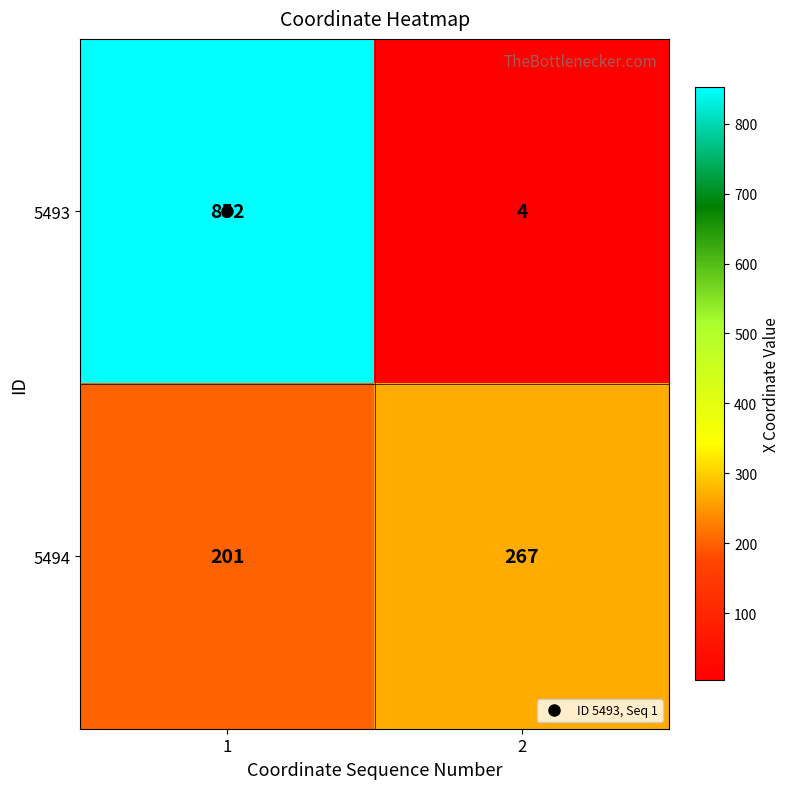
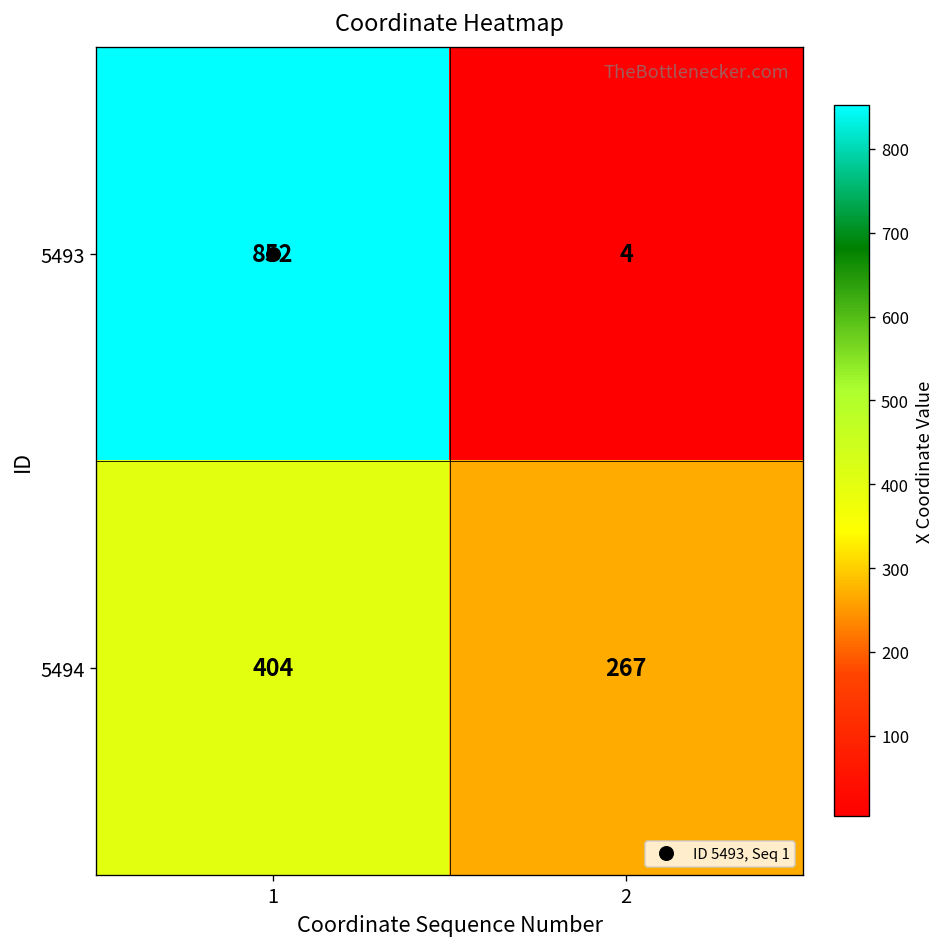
5494, 1: 201 -> 404
